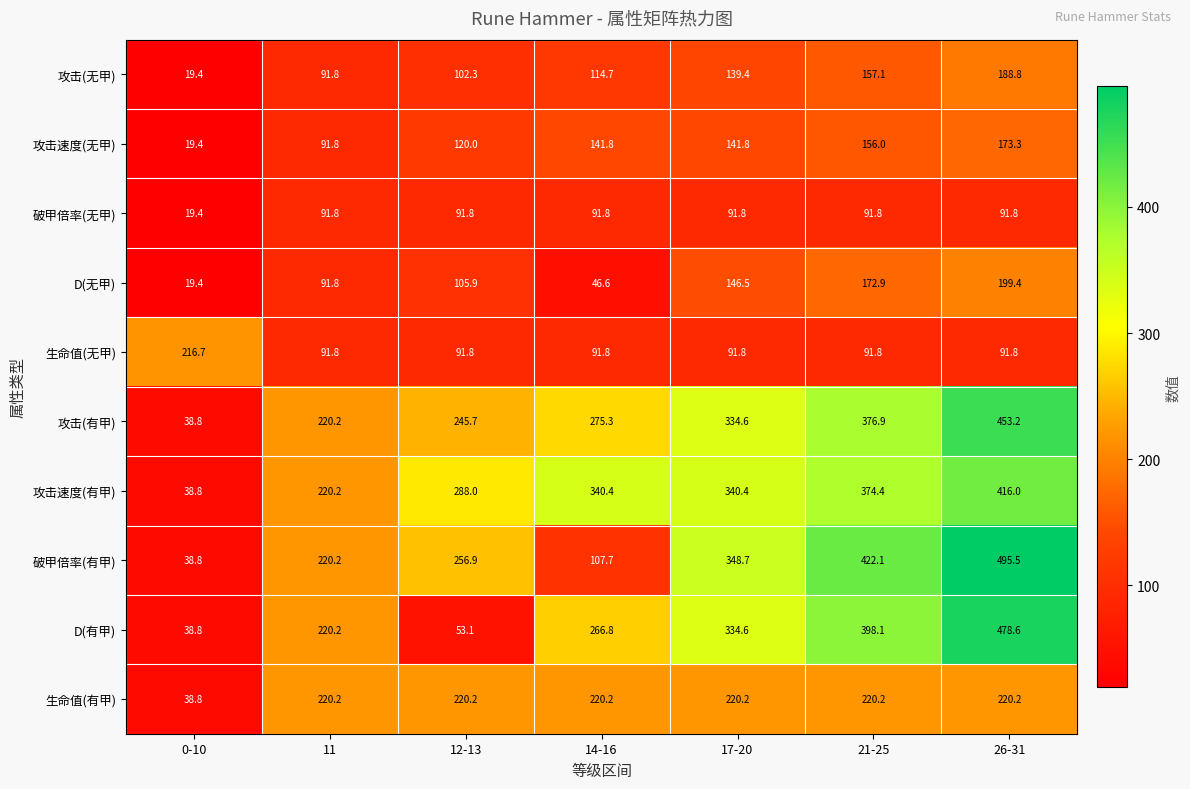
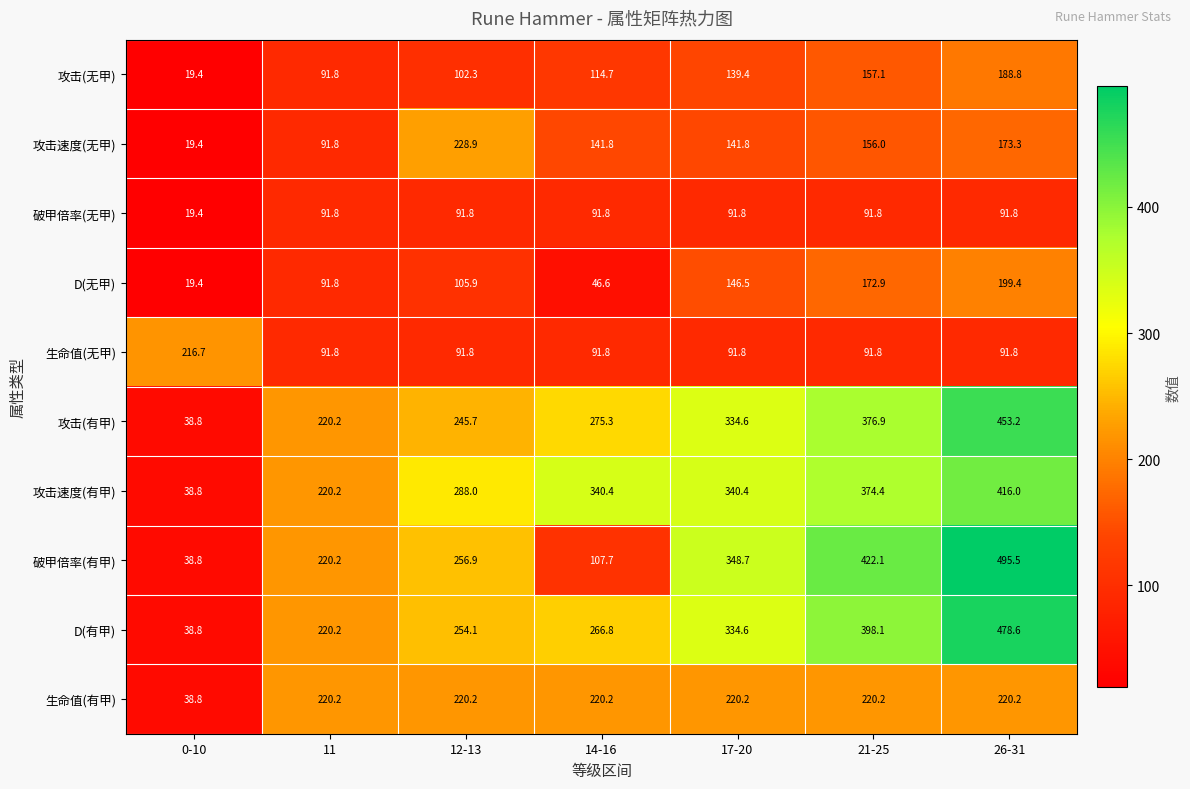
攻击速度(无甲), 12-13: 120.0 -> 228.9
D(有甲), 12-13: 53.1 -> 254.1
